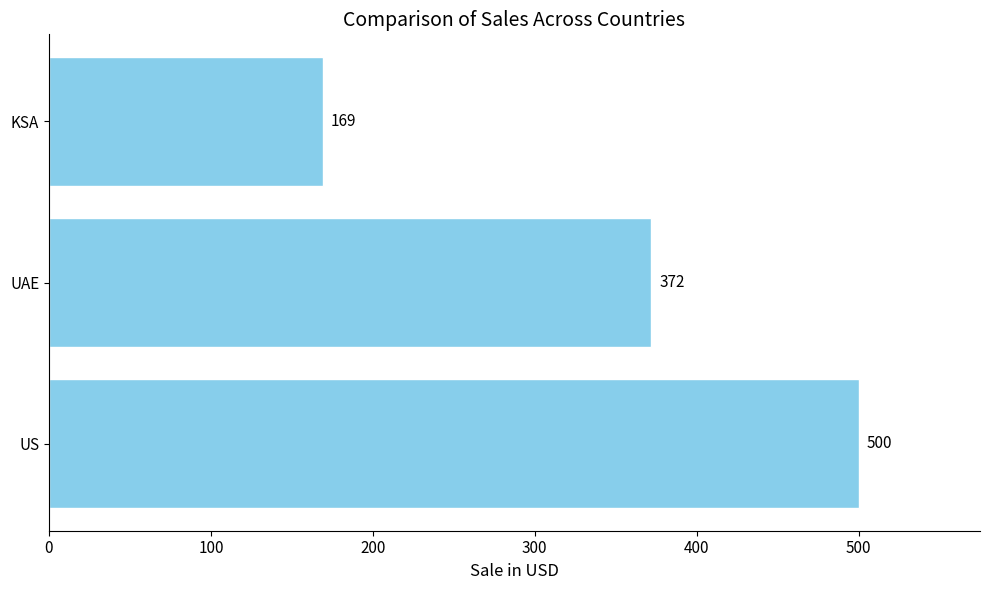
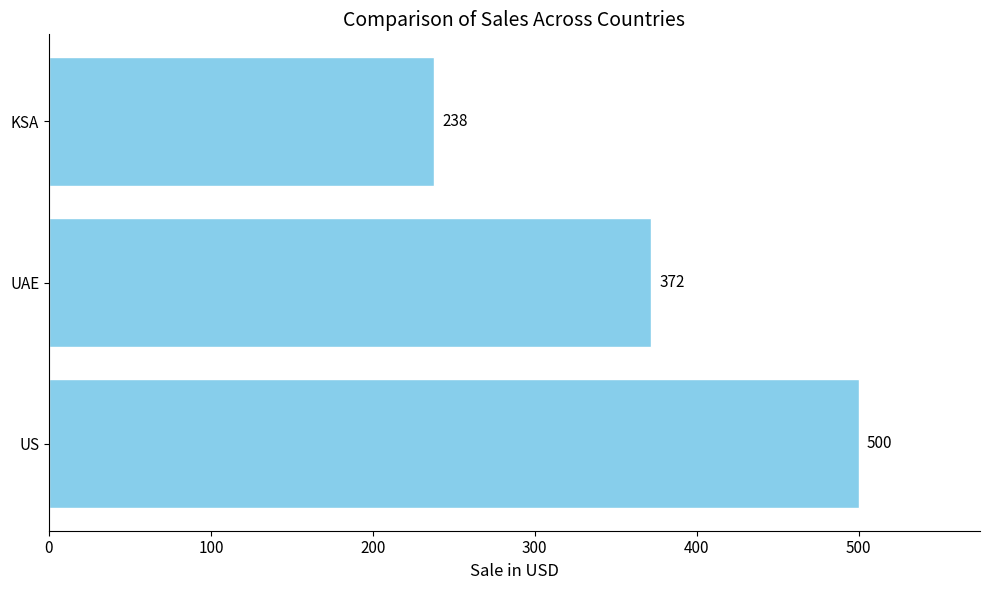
KSA: 169 -> 238
